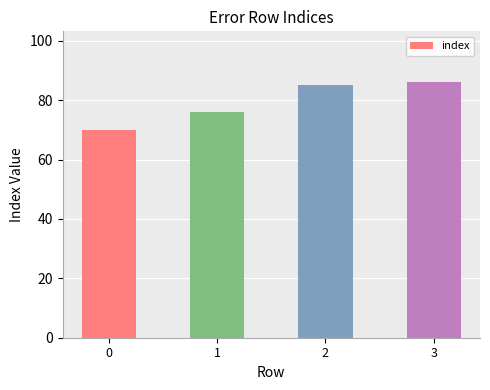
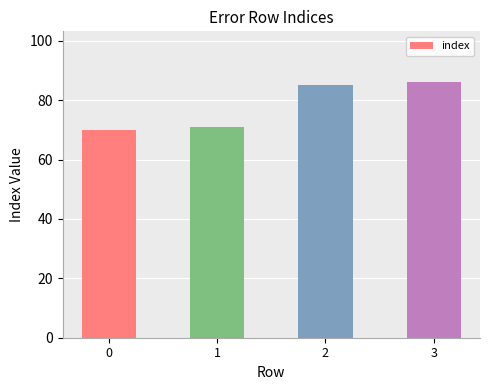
1: 76 -> 71
